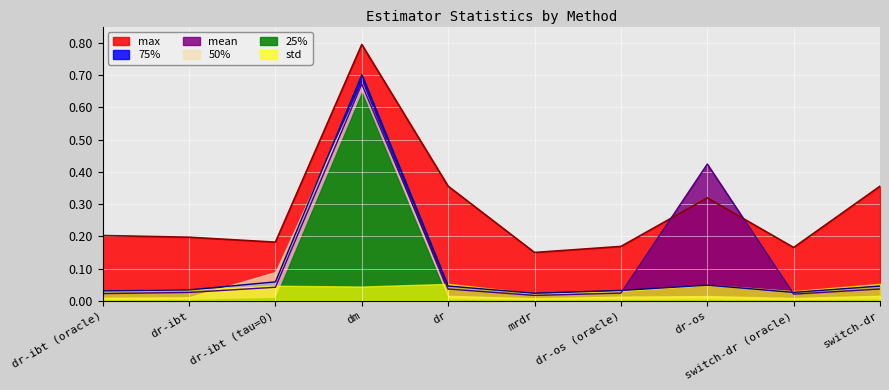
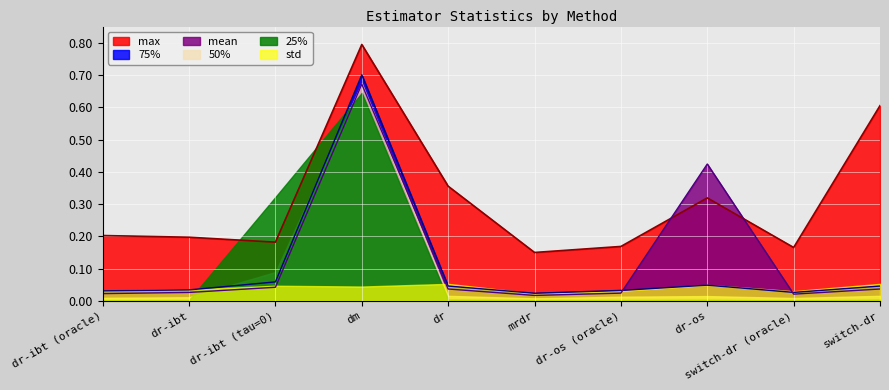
25%, dr-ibt (tau=0): 0.01 -> 0.32
max, switch-dr: 0.36 -> 0.60
